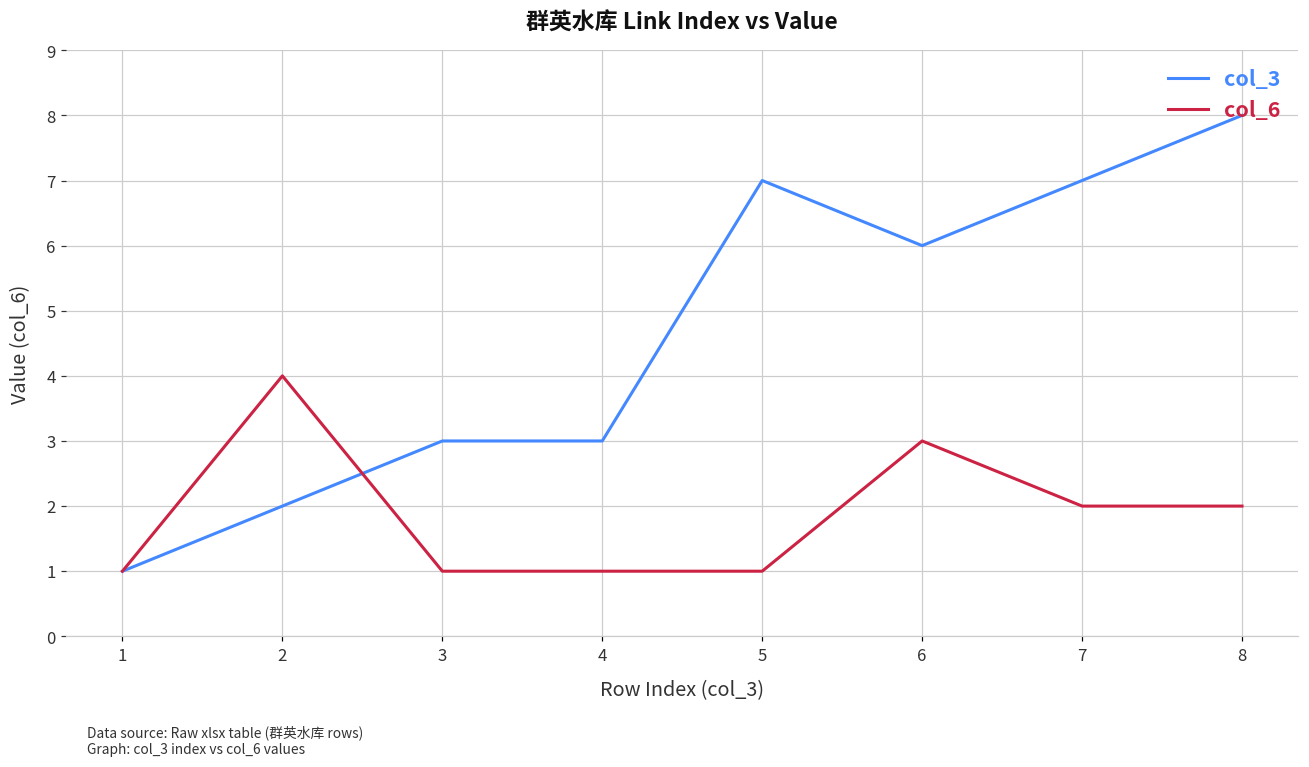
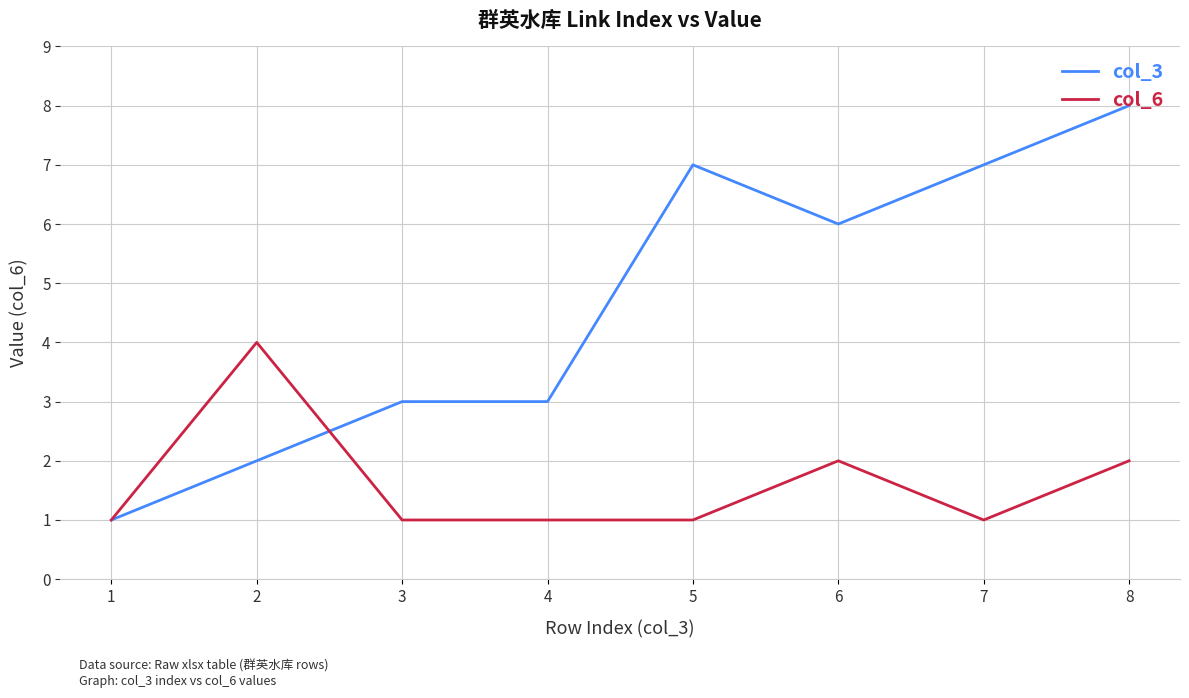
col_6, 6: 3 -> 2
col_6, 7: 2 -> 1
